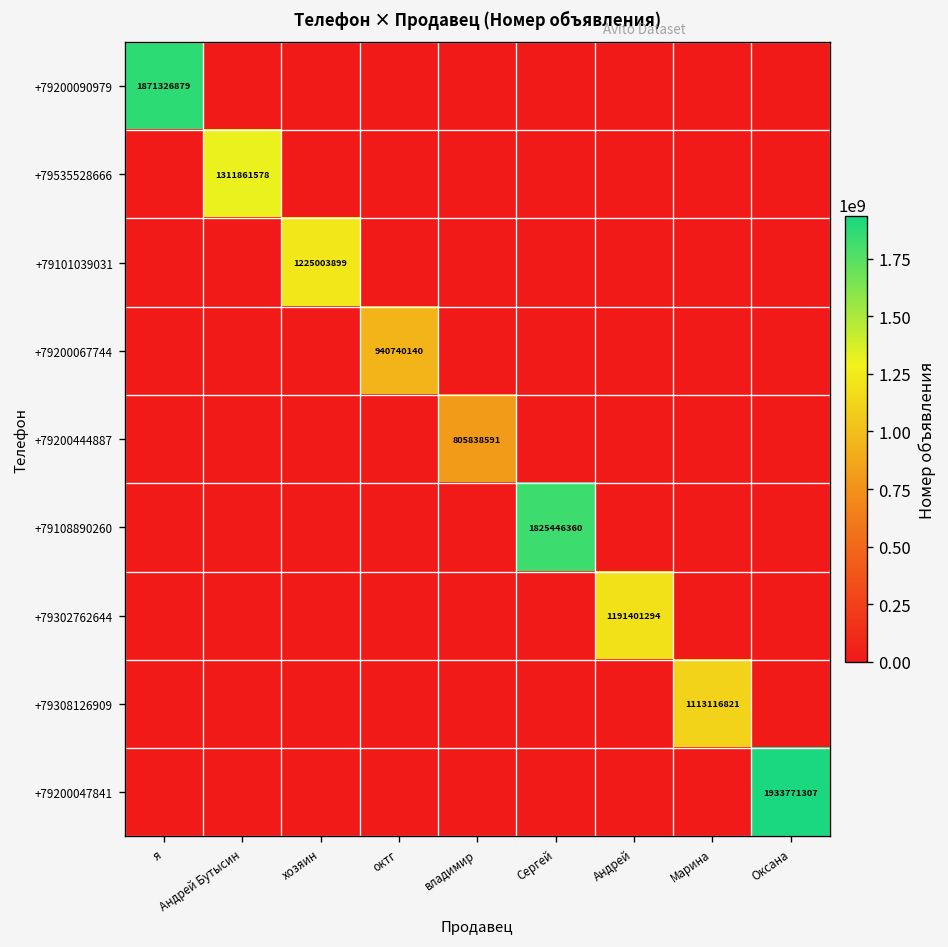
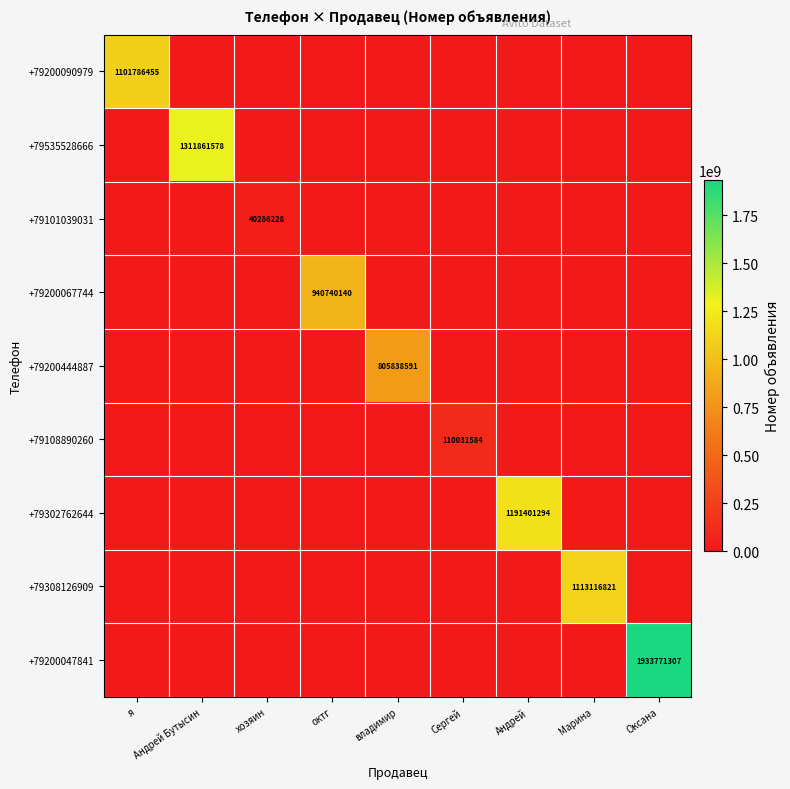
+79200090979, я: 1871326879 -> 1101786455
+79101039031, хозяин: 1225003899 -> 40286228
+79108890260, Сергей: 1825446360 -> 110031584
